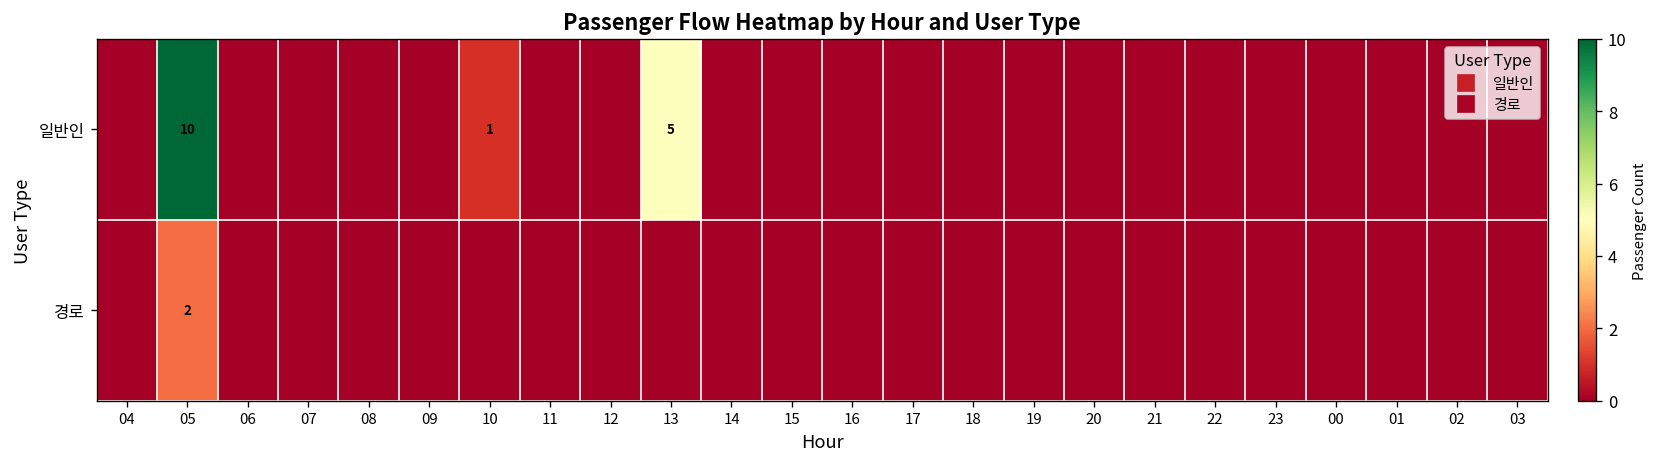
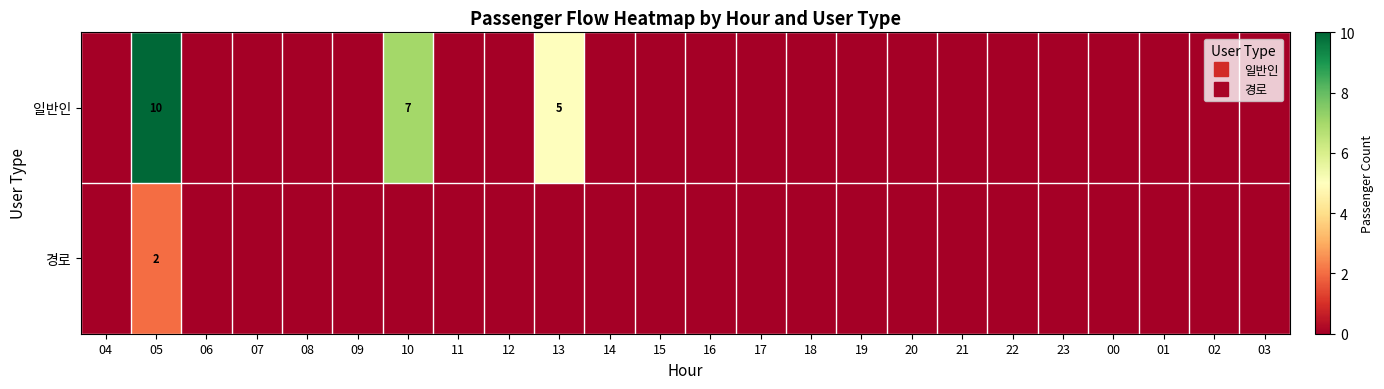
일반인, 10: 1 -> 7
